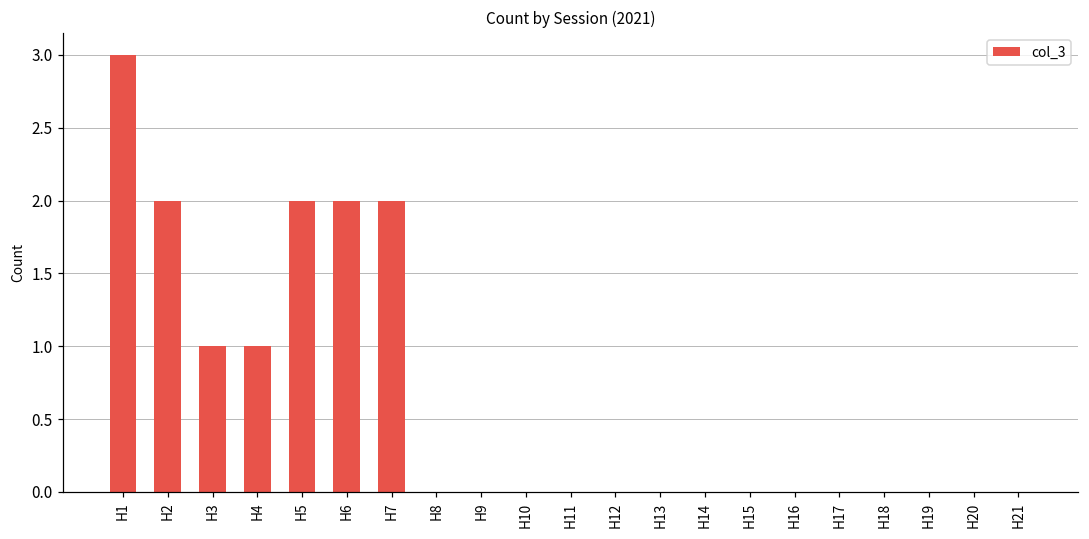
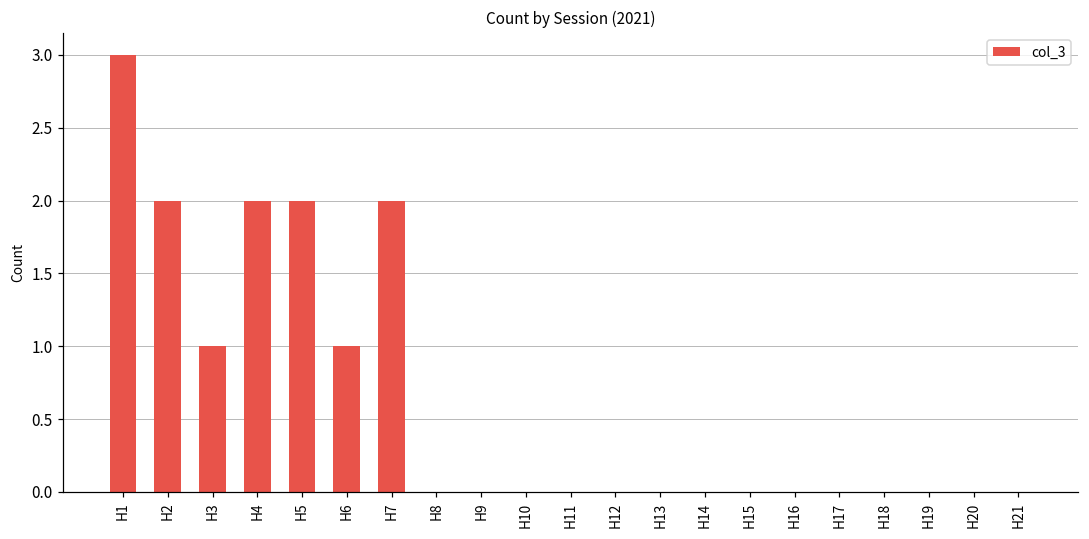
H4: 1 -> 2
H6: 2 -> 1
